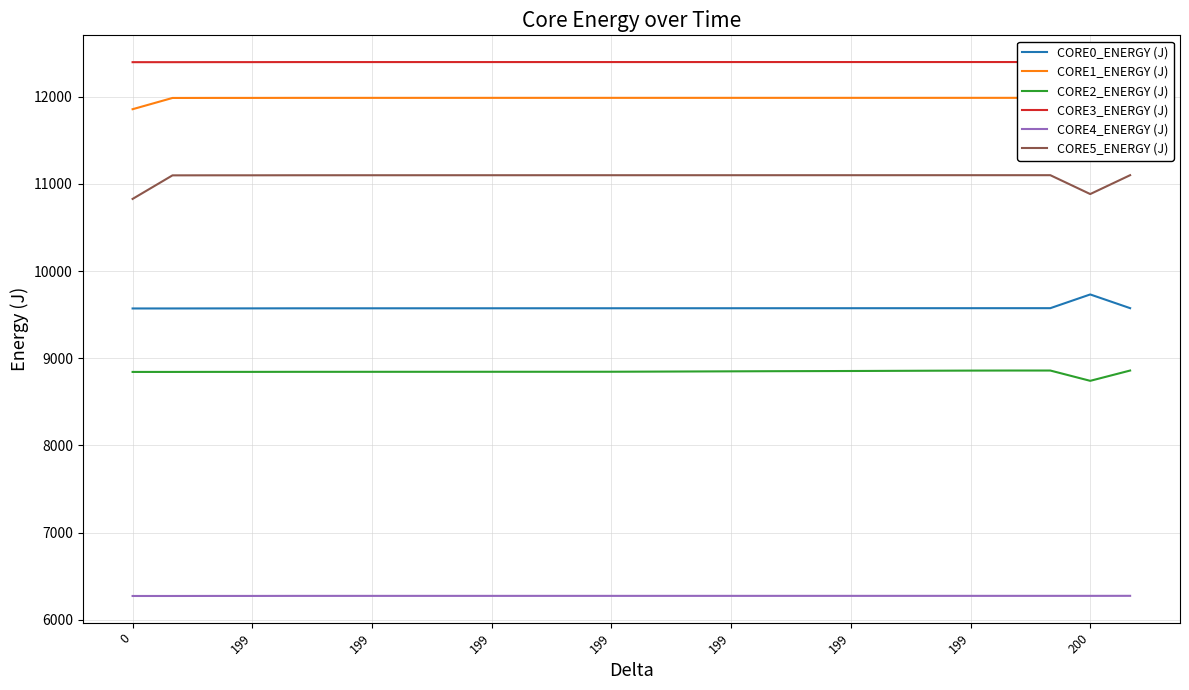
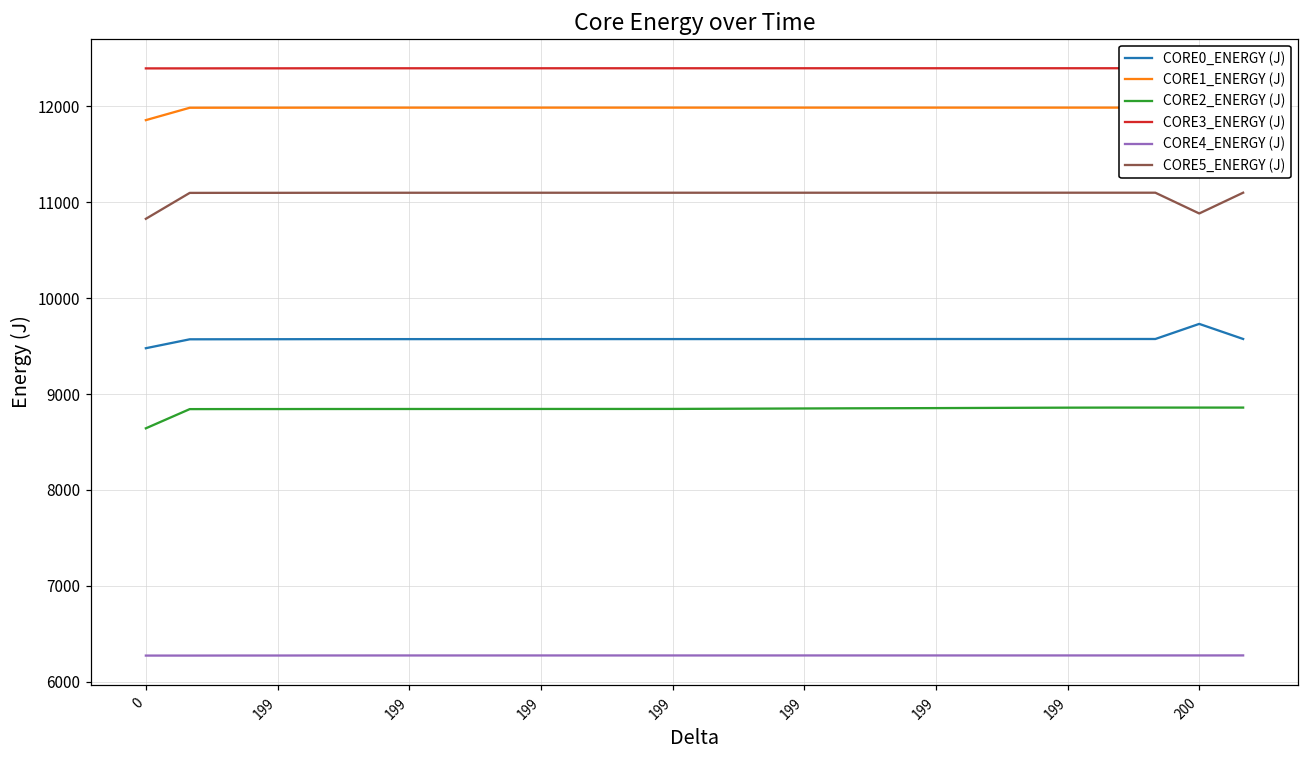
CORE0_ENERGY (J), 0: 9600 -> 9500
CORE2_ENERGY (J), 0: 8800 -> 8600
CORE2_ENERGY (J), 200: 8700 -> 8900
